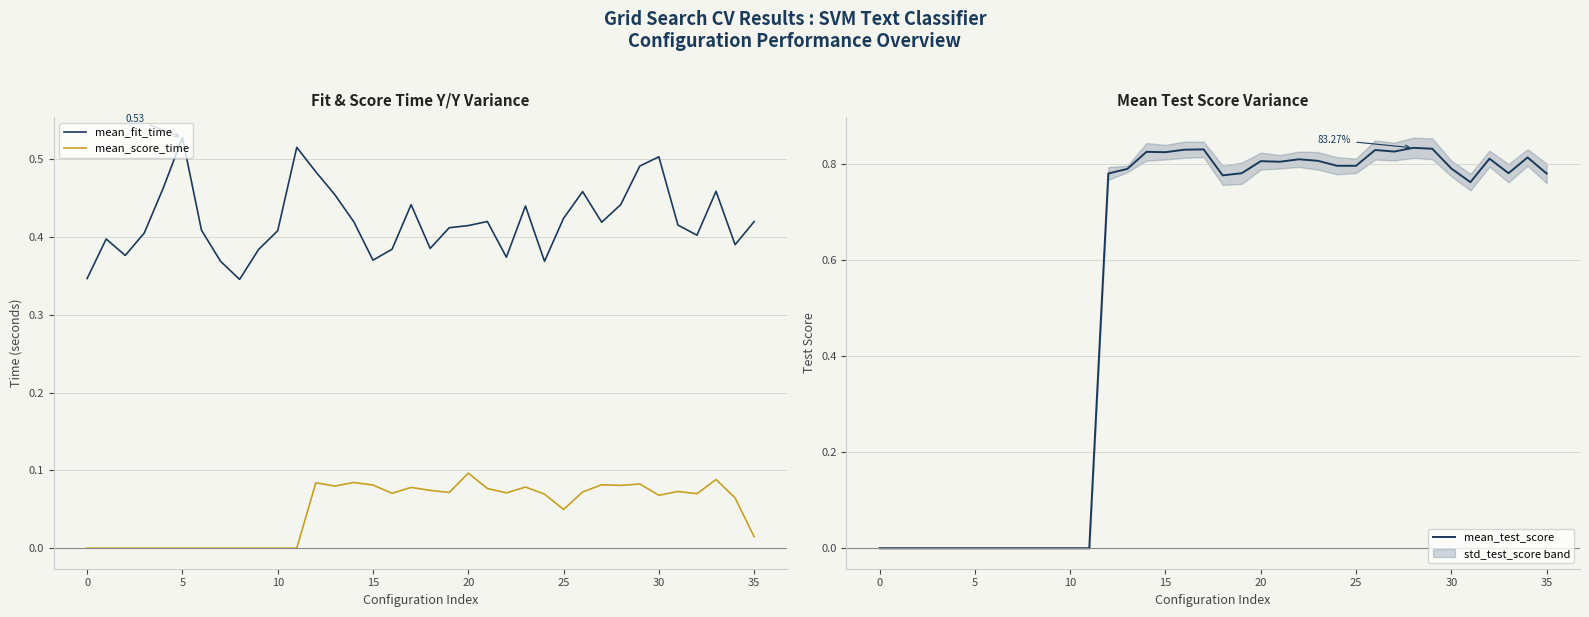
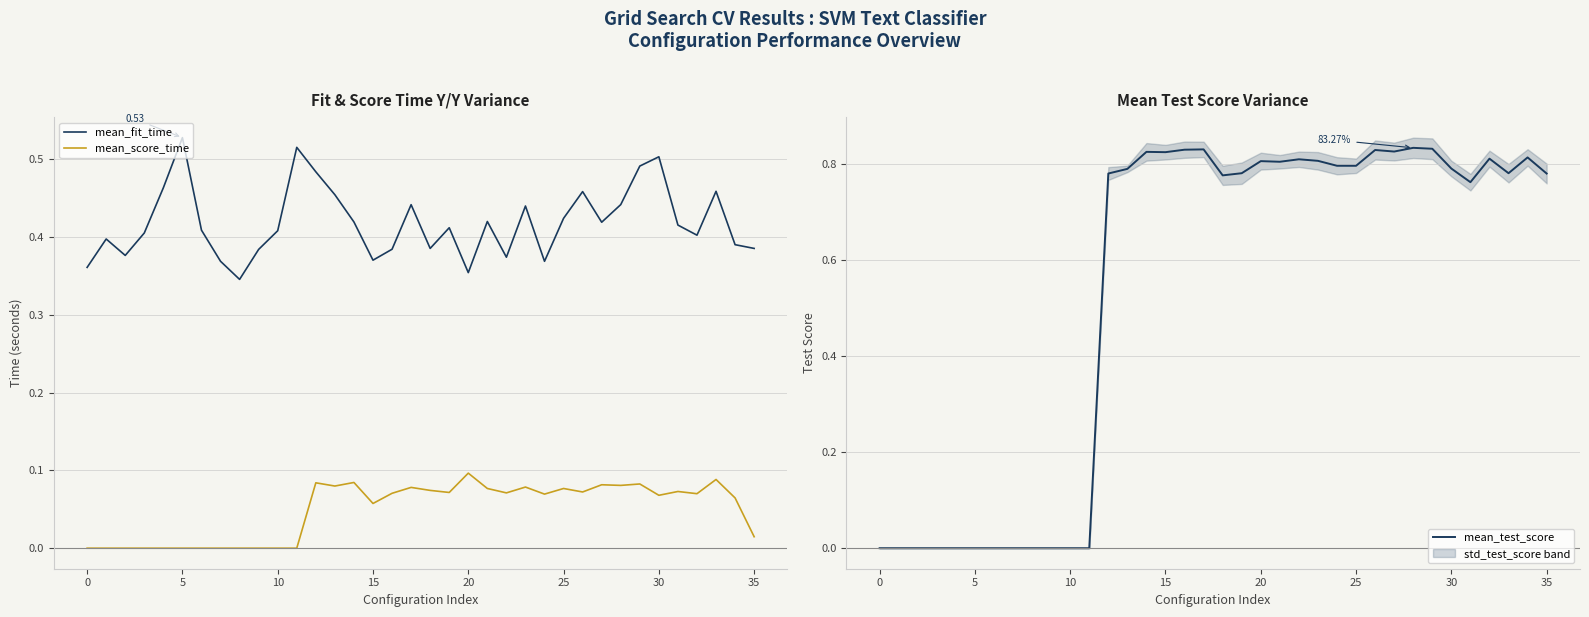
Fit & Score Time Y/Y Variance, mean_fit_time, 0: 0.35 -> 0.36
Fit & Score Time Y/Y Variance, mean_score_time, 15: 0.08 -> 0.06
Fit & Score Time Y/Y Variance, mean_fit_time, 20: 0.41 -> 0.35
Fit & Score Time Y/Y Variance, mean_score_time, 25: 0.05 -> 0.08
Fit & Score Time Y/Y Variance, mean_fit_time, 35: 0.42 -> 0.39
